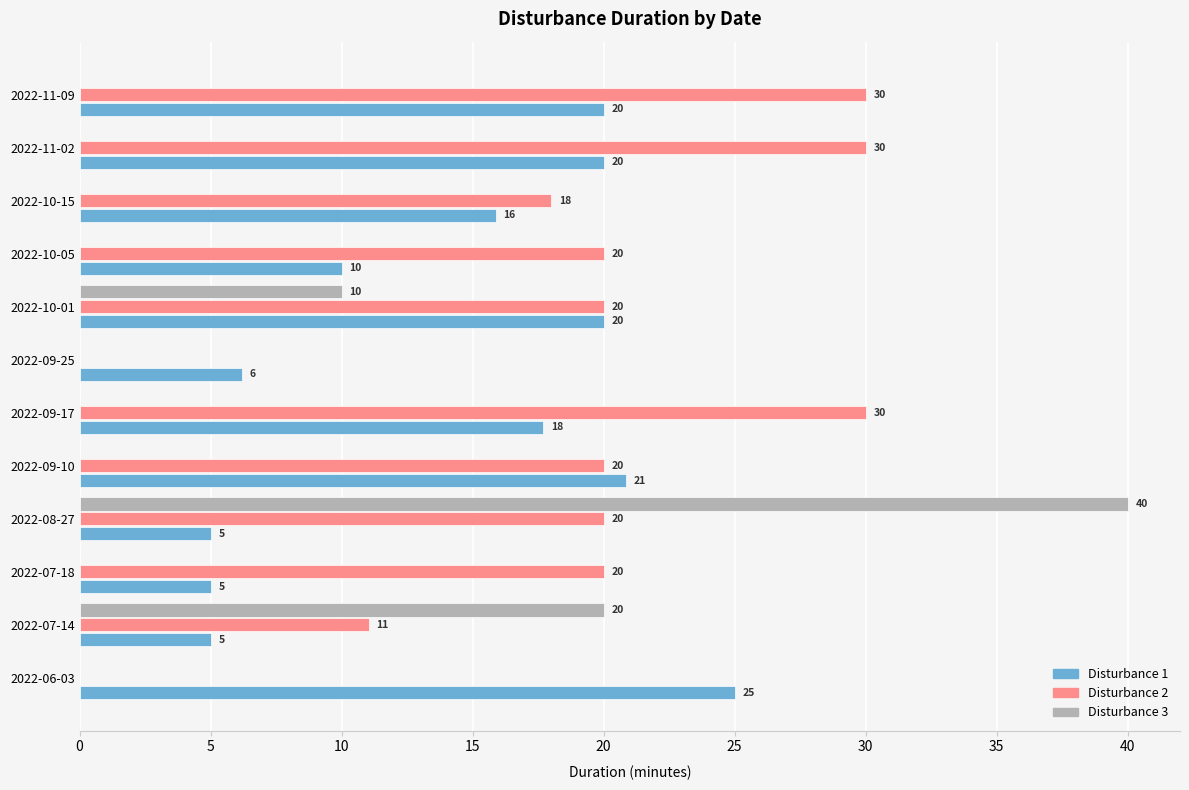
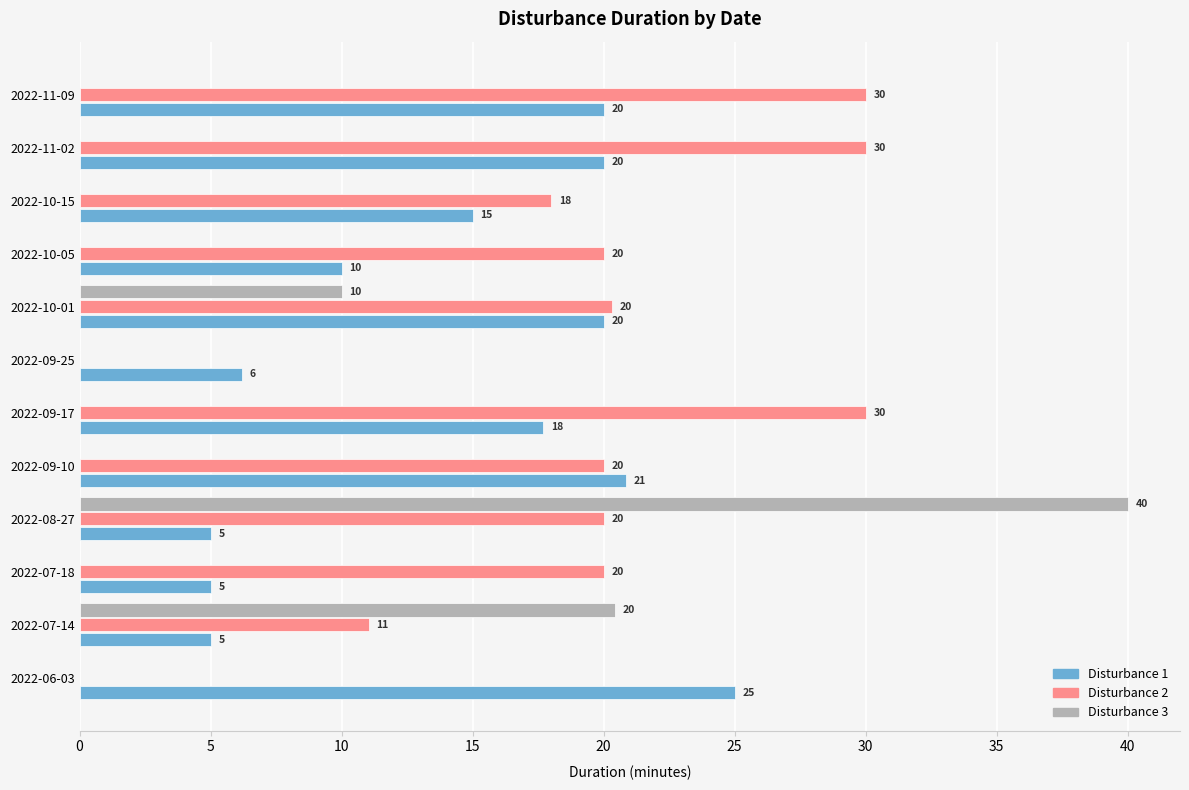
Disturbance 1, 2022-10-15: 16 -> 15
Disturbance 2, 2022-10-01: 20.0 -> 20.3
Disturbance 3, 2022-07-14: 20.0 -> 20.4
